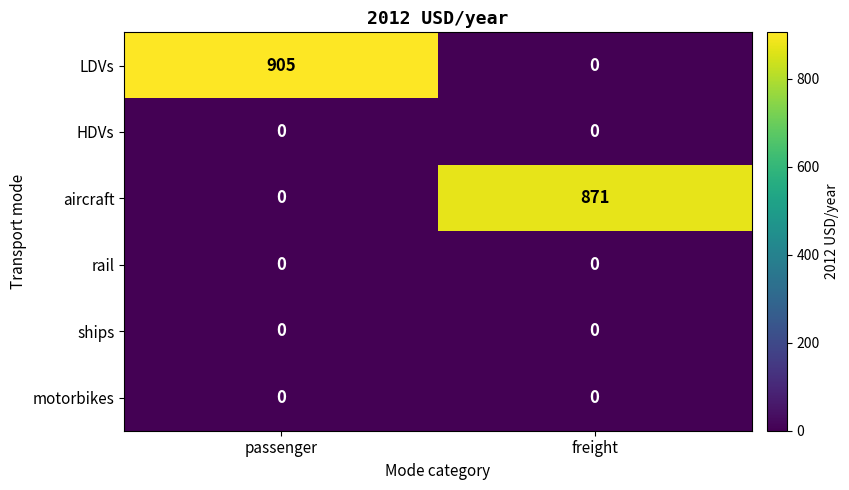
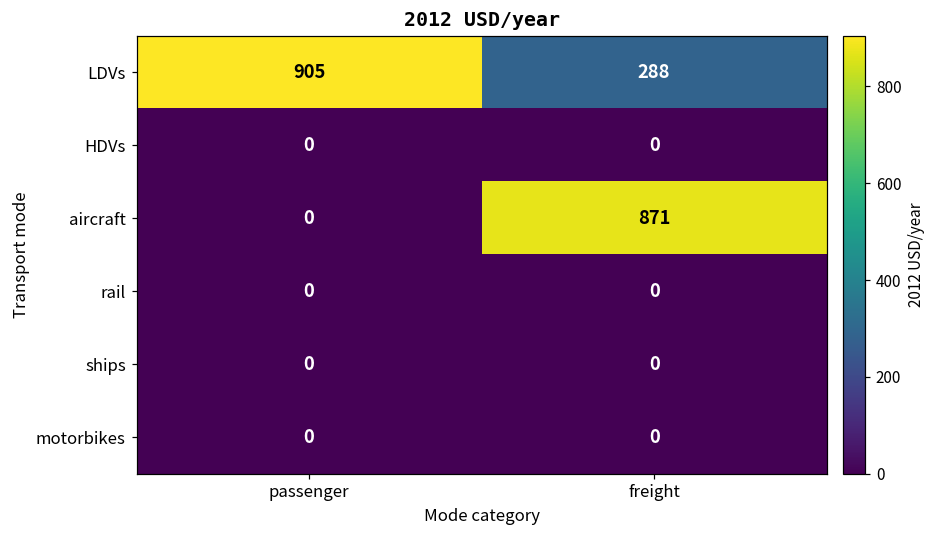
LDVs, freight: 0 -> 288
